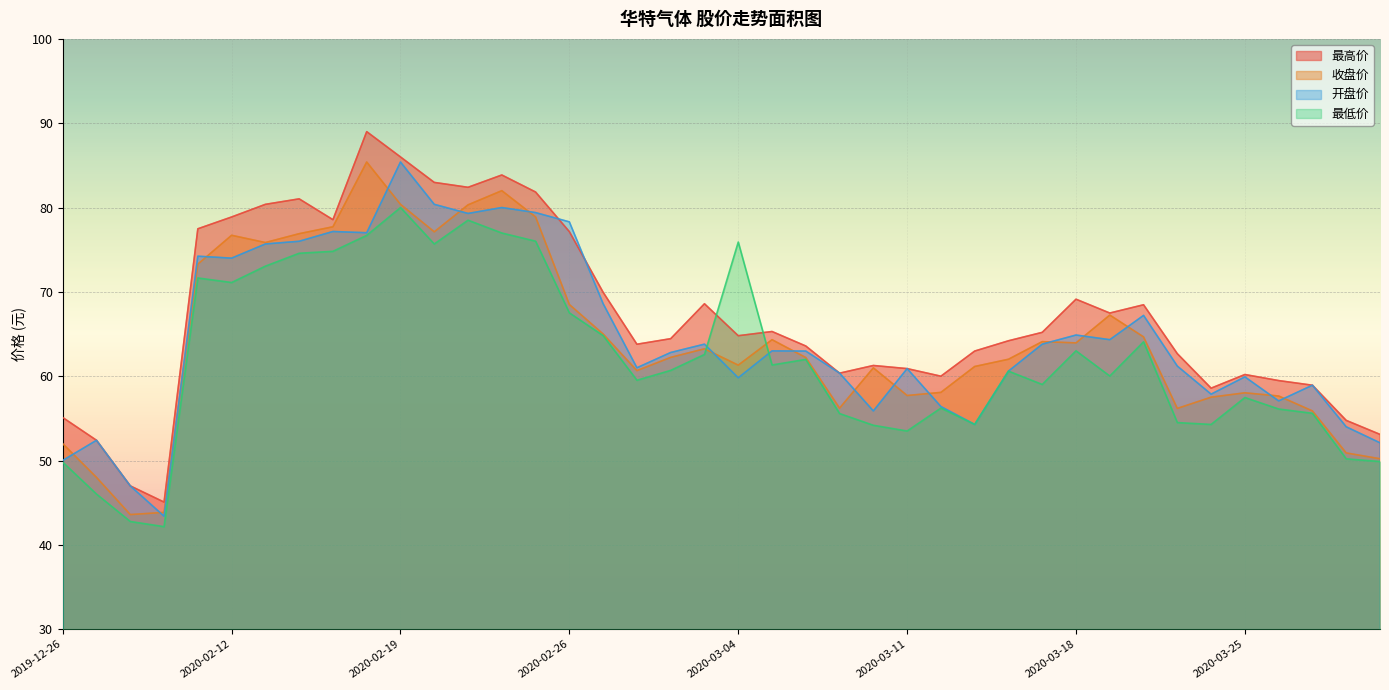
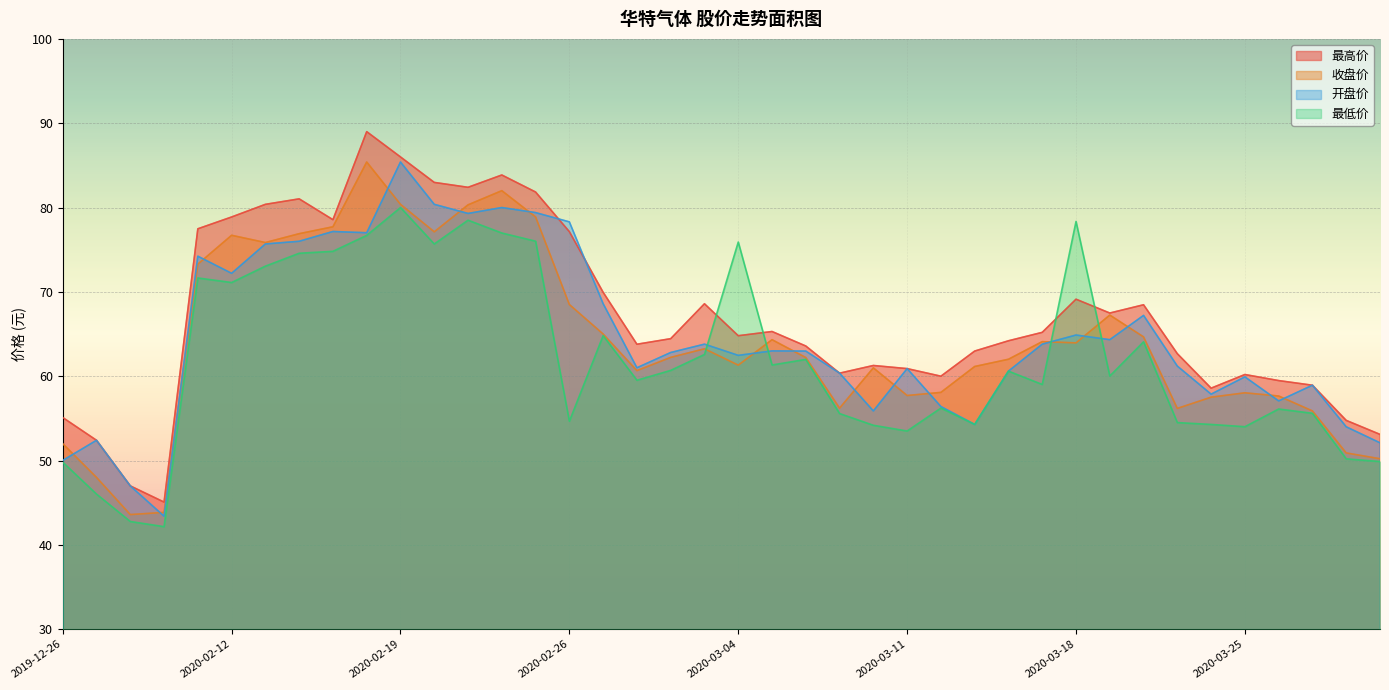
开盘价, 2020-02-12: 74 -> 72
最低价, 2020-02-26: 68 -> 55
开盘价, 2020-03-04: 60 -> 62
最低价, 2020-03-18: 63 -> 78
最低价, 2020-03-25: 57 -> 54
